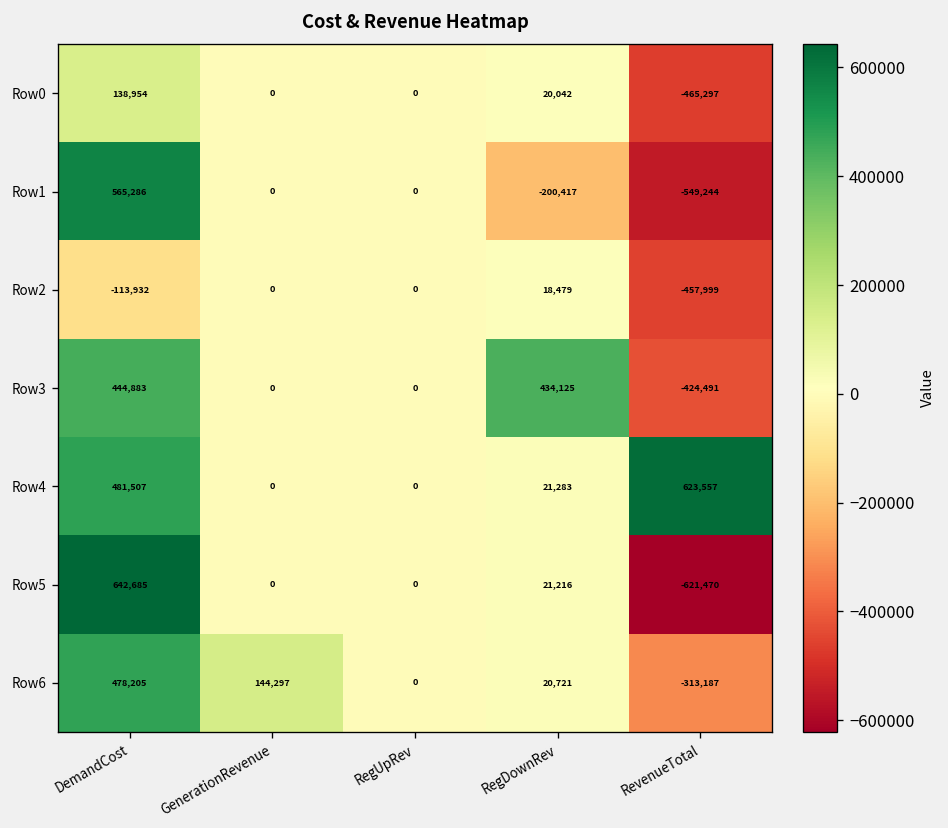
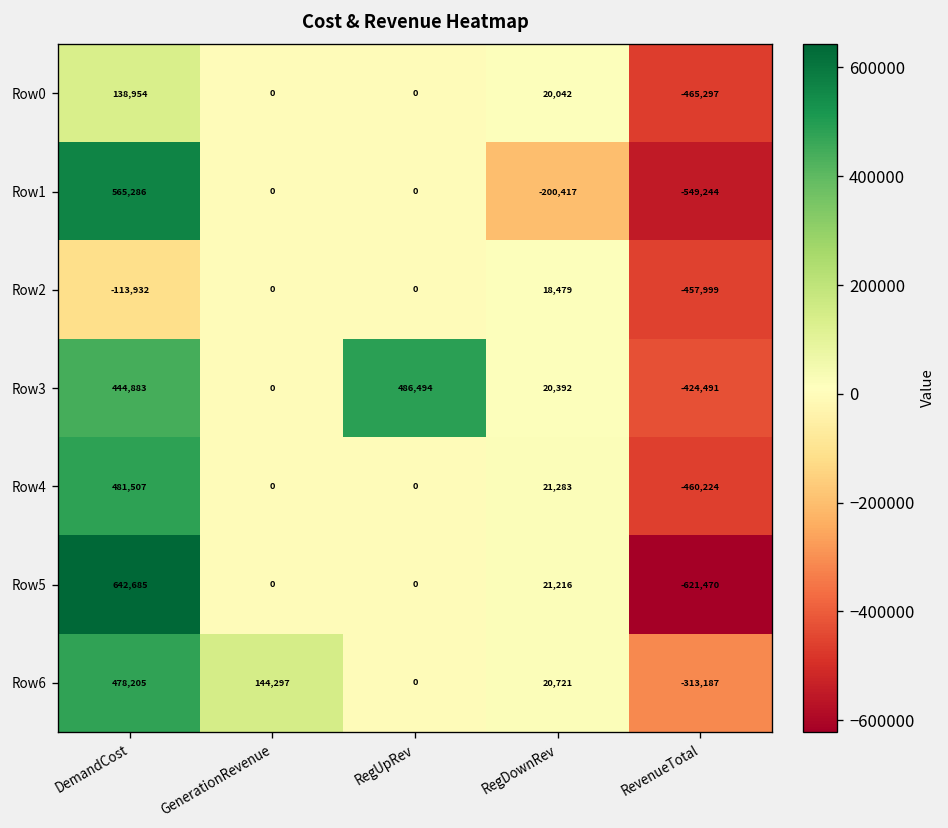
Row3, RegUpRev: 0 -> 486,494
Row3, RegDownRev: 434,125 -> 20,392
Row4, RevenueTotal: 623,557 -> -460,224
